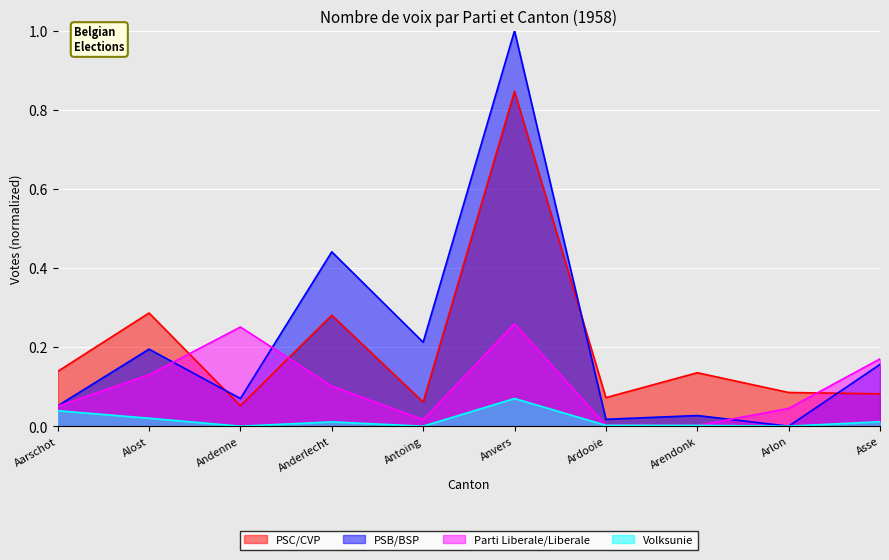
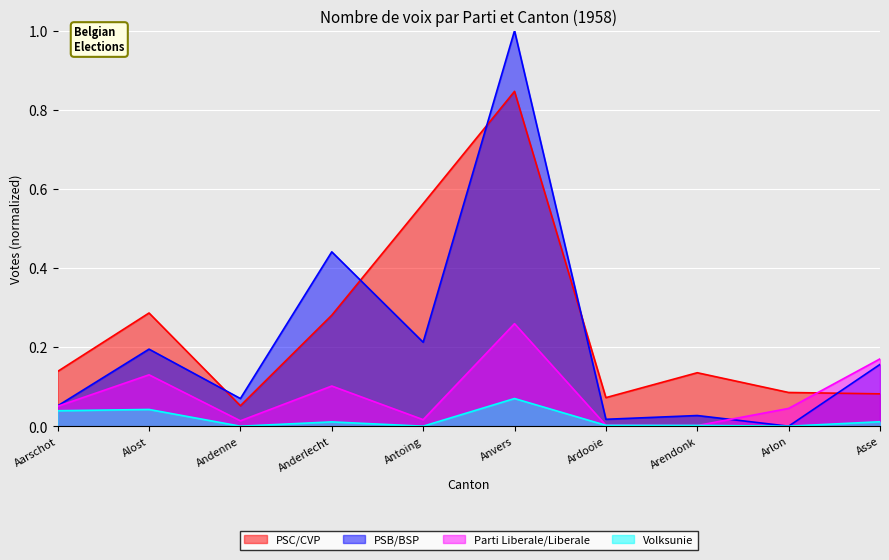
Volksunie, Alost: 0.02 -> 0.04
Parti Liberale/Liberale, Andenne: 0.25 -> 0.01
PSC/CVP, Antoing: 0.06 -> 0.56
